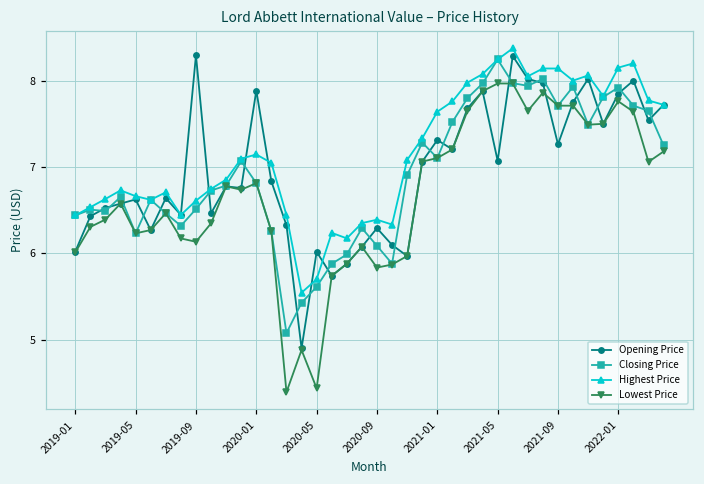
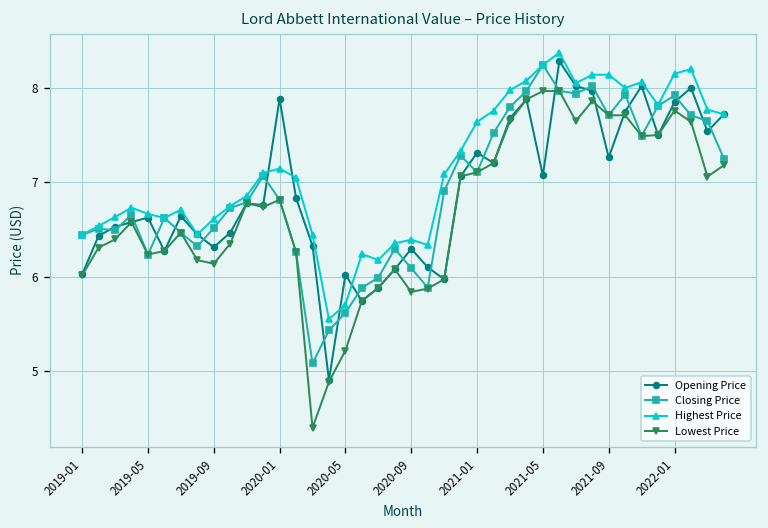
Opening Price, 2019-09: 8.3 -> 6.3
Lowest Price, 2020-05: 4.4 -> 5.2
